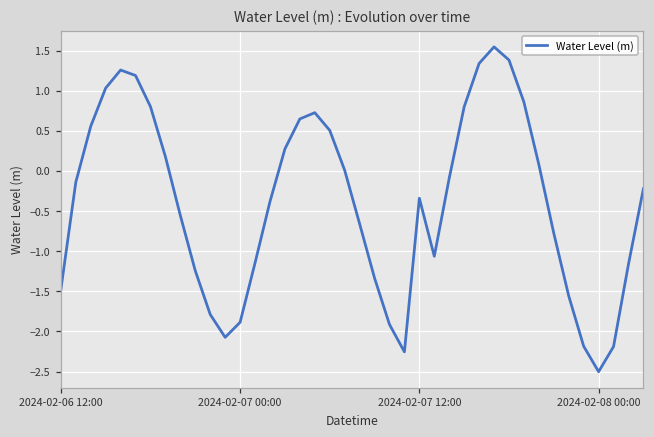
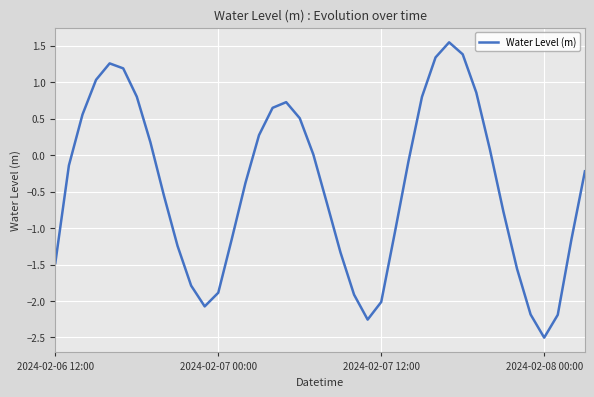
2024-02-07 12:00: -0.3 -> -2.0
